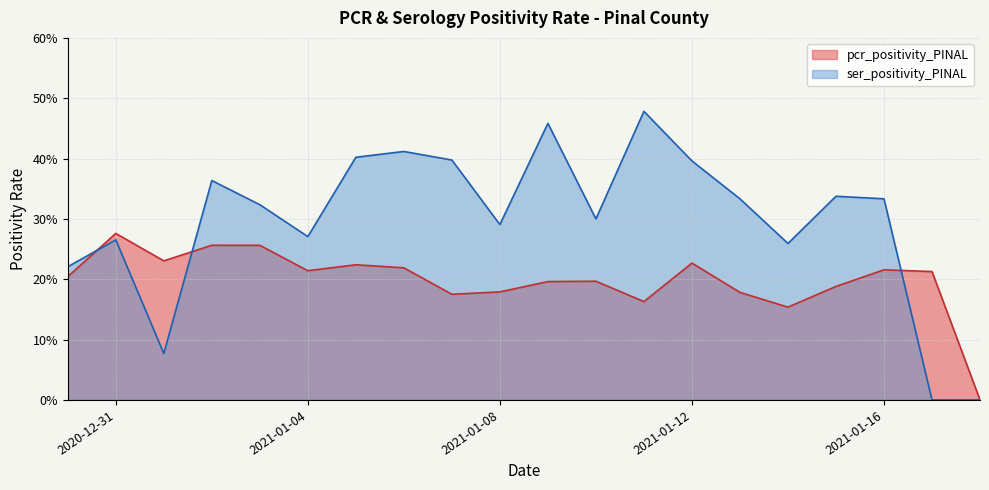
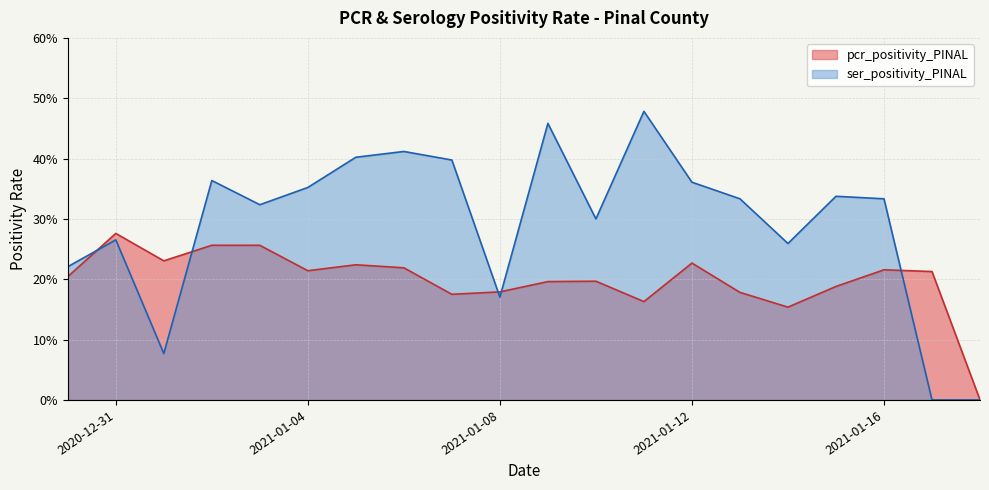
ser_positivity_PINAL, 2021-01-04: 27% -> 35%
ser_positivity_PINAL, 2021-01-08: 29% -> 17%
ser_positivity_PINAL, 2021-01-12: 40% -> 36%
